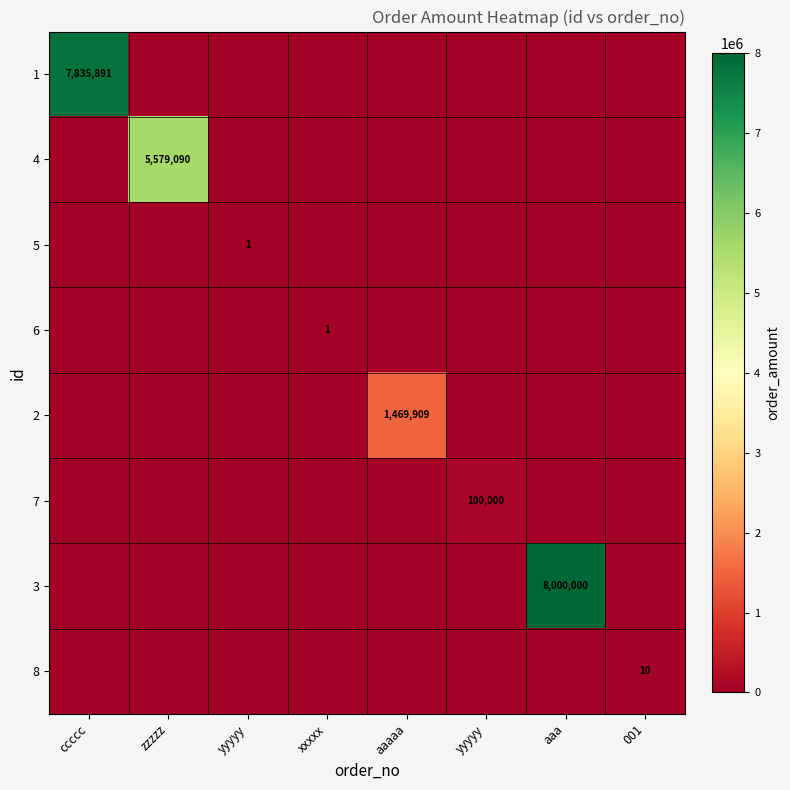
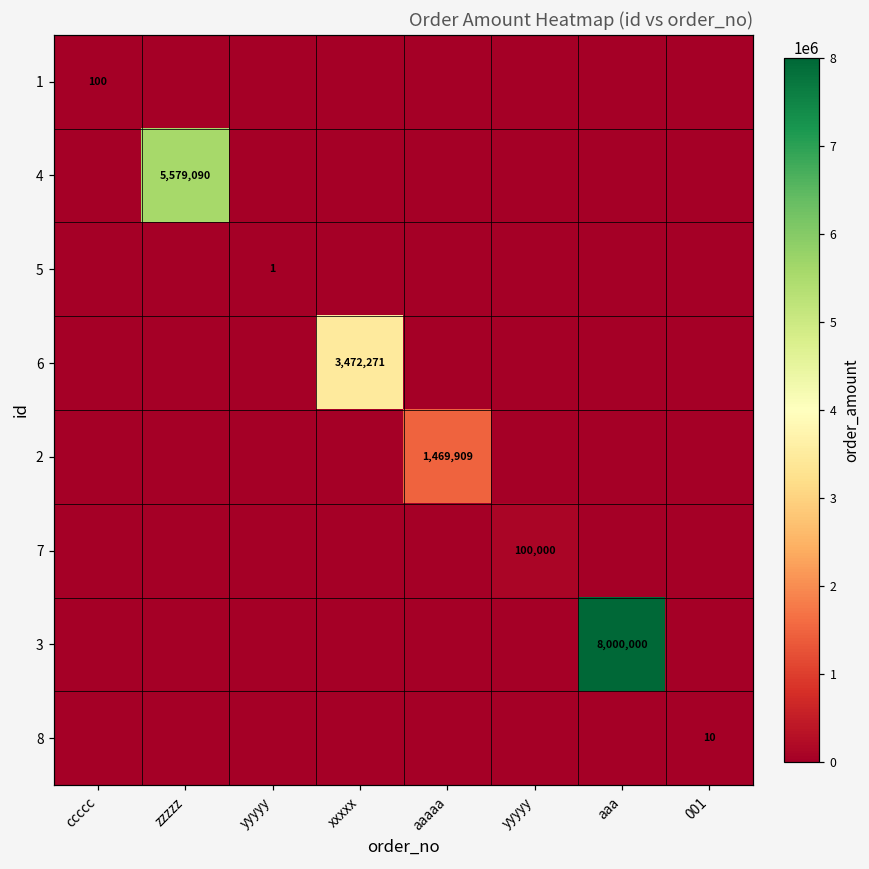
1, ccccc: 7,835,891 -> 100
6, xxxxx: 1 -> 3,472,271
